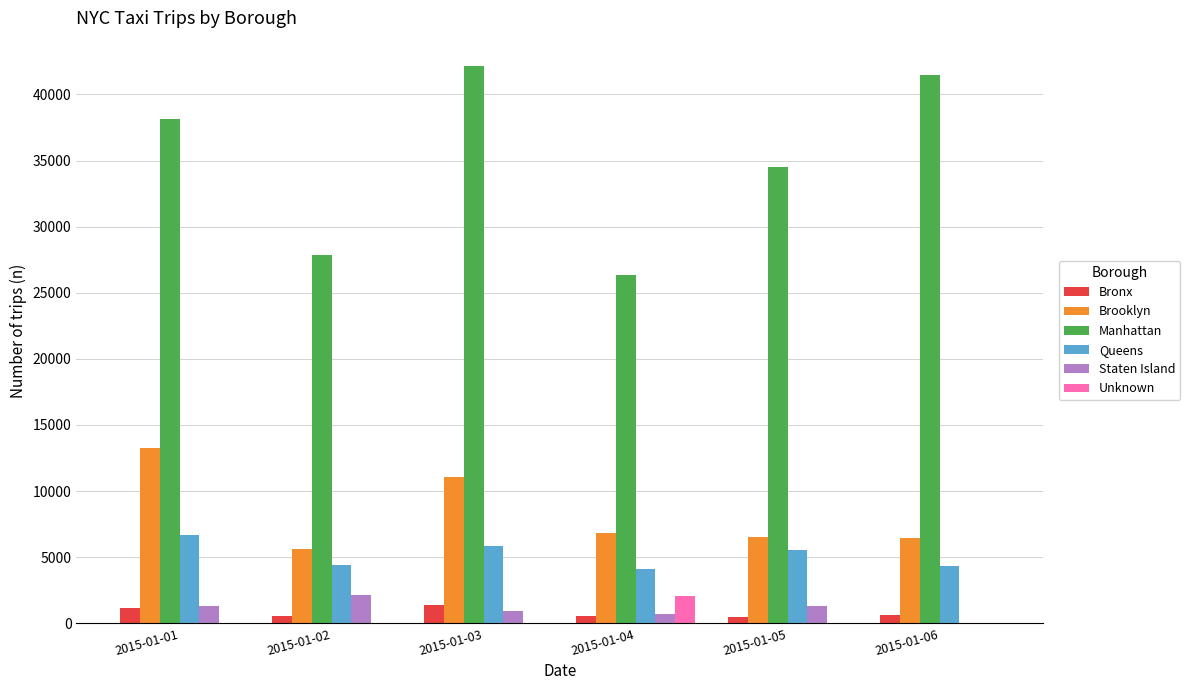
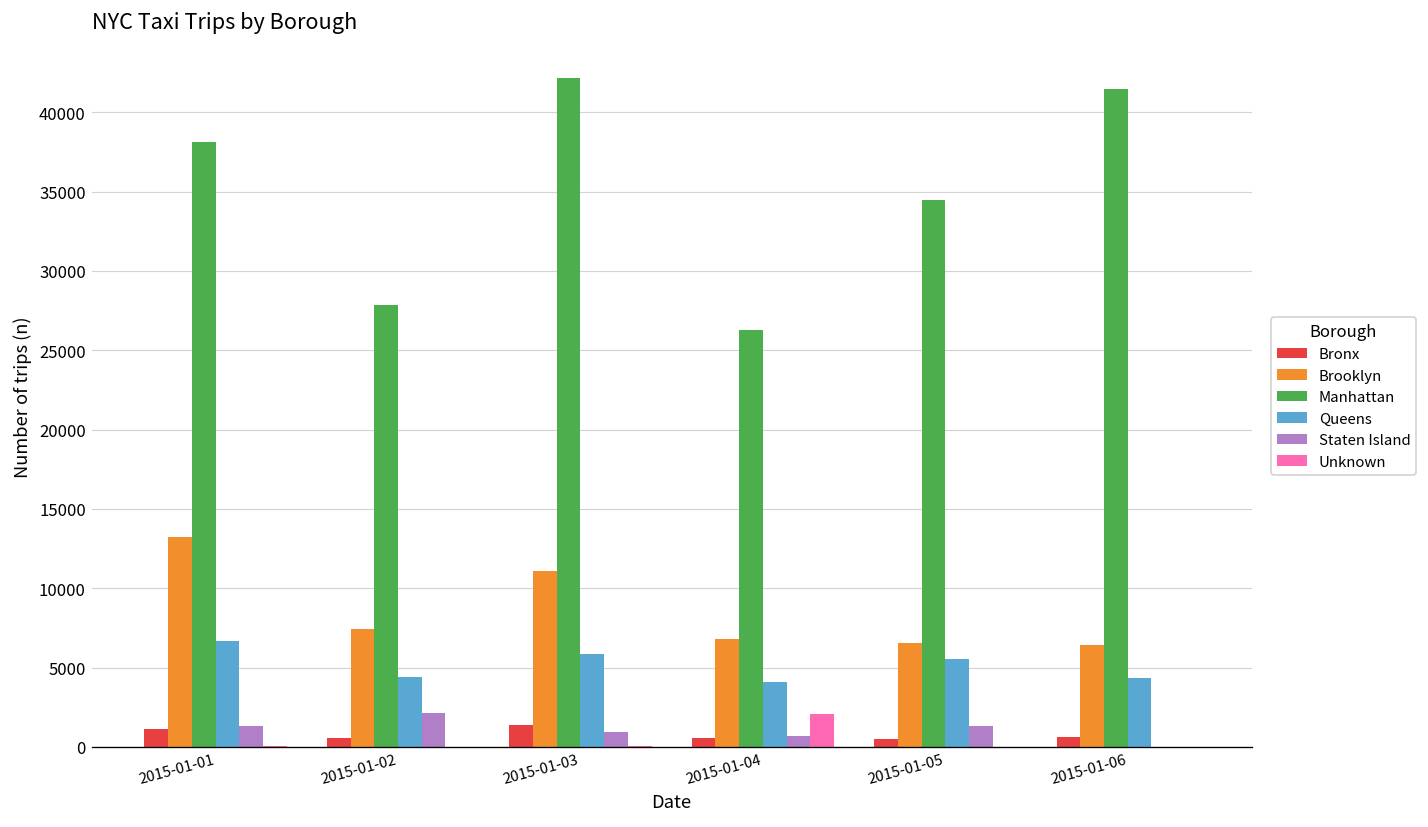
Brooklyn, 2015-01-02: 5600 -> 7400
